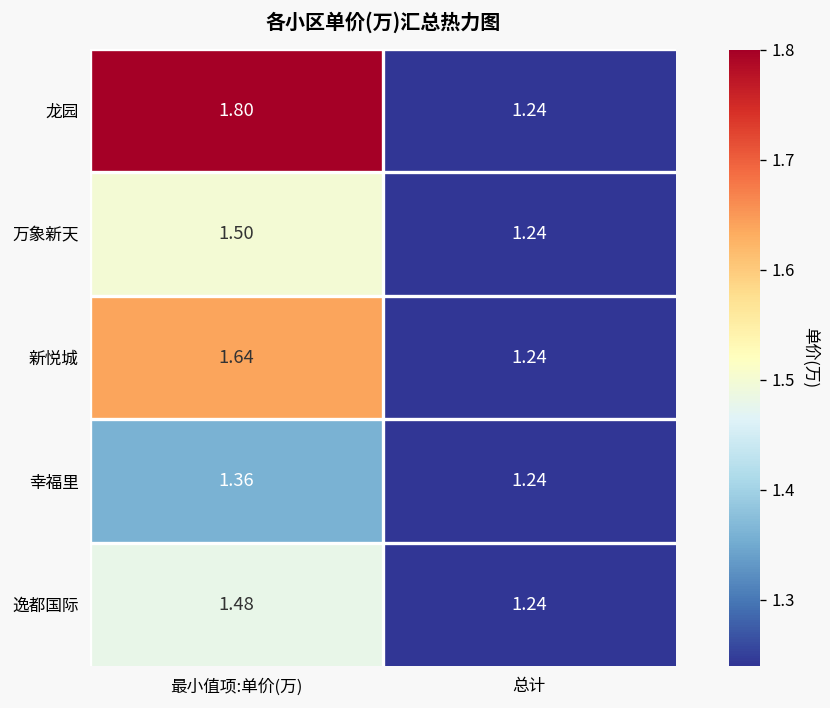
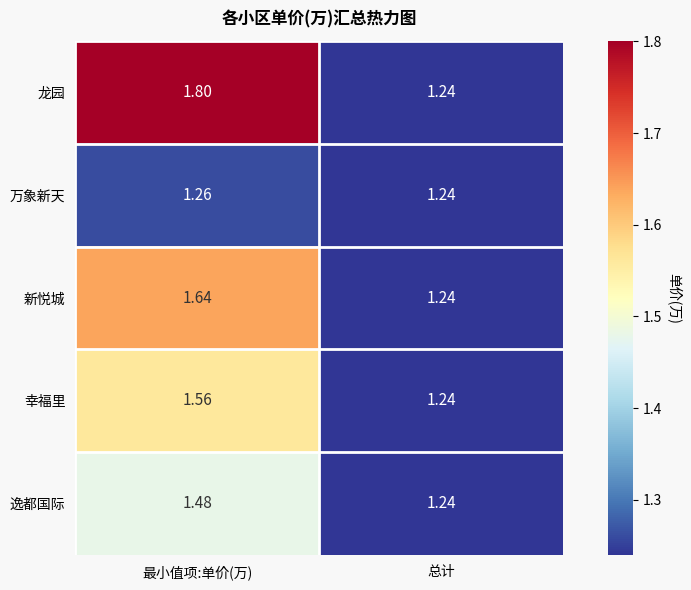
万象新天, 最小值项:单价(万): 1.50 -> 1.26
幸福里, 最小值项:单价(万): 1.36 -> 1.56
